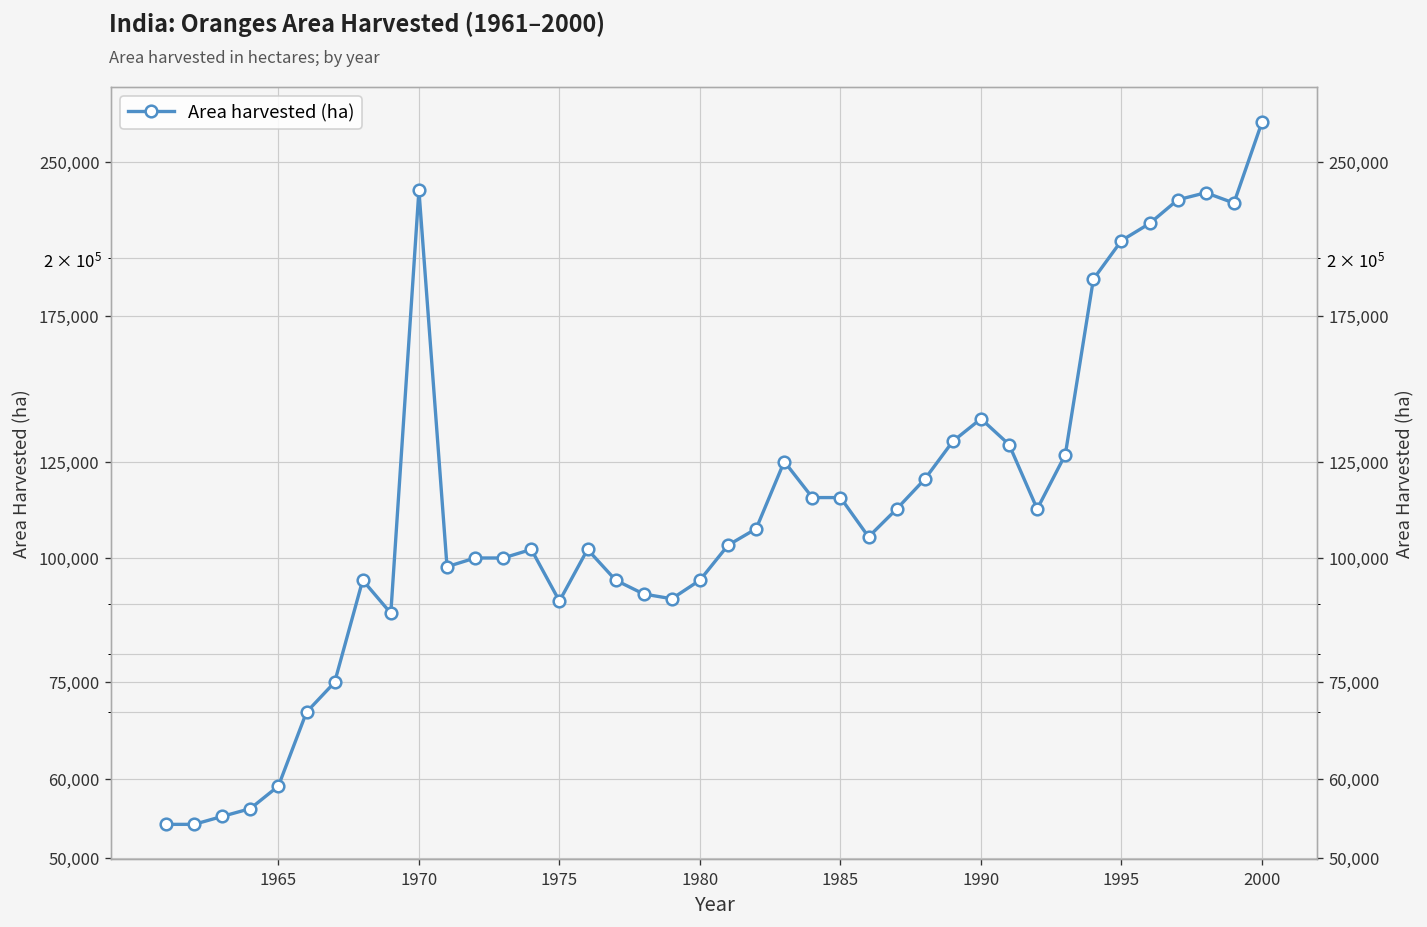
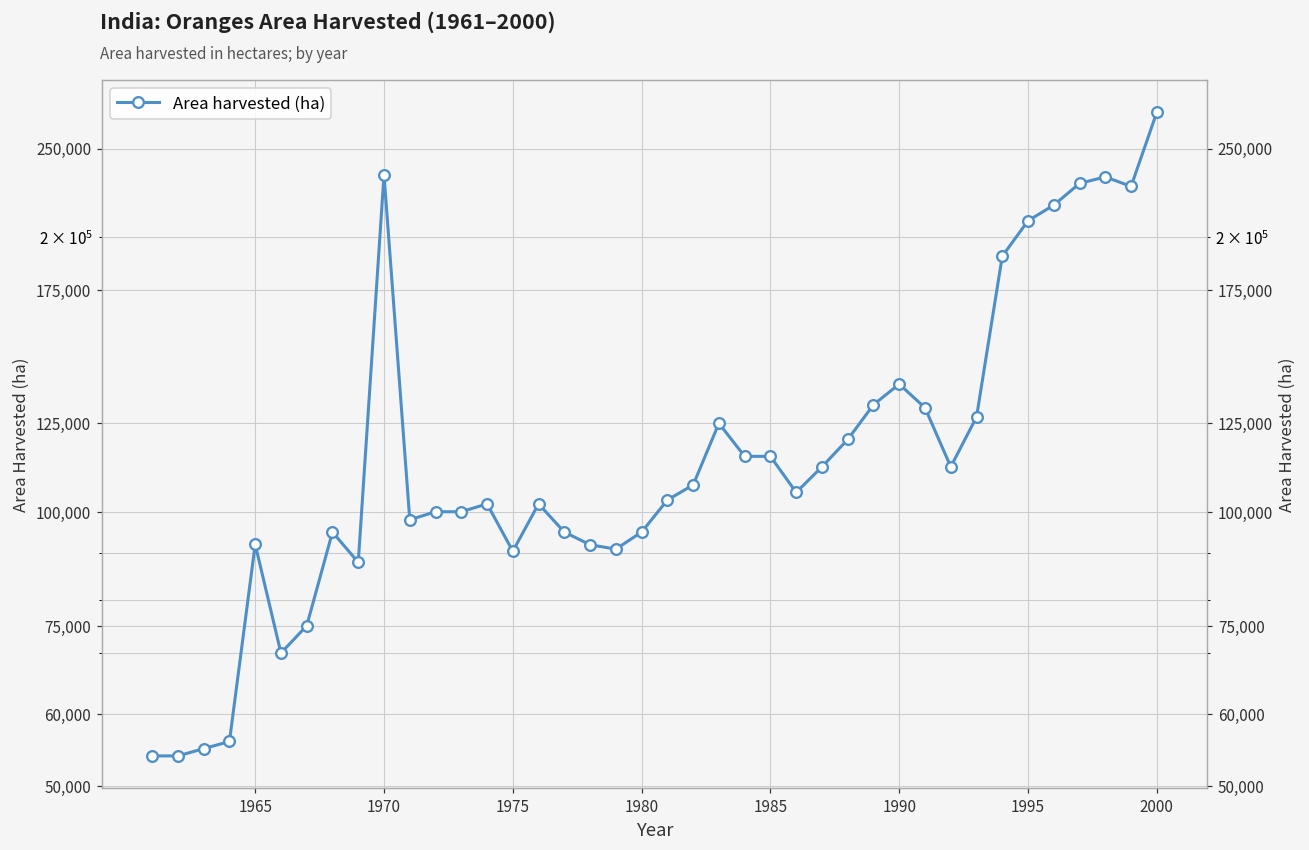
1965: 59,000 -> 92,000
